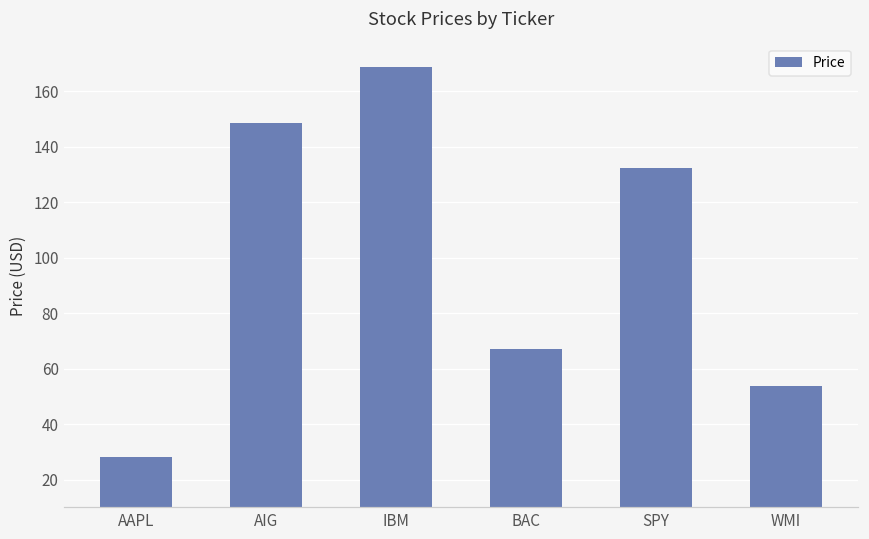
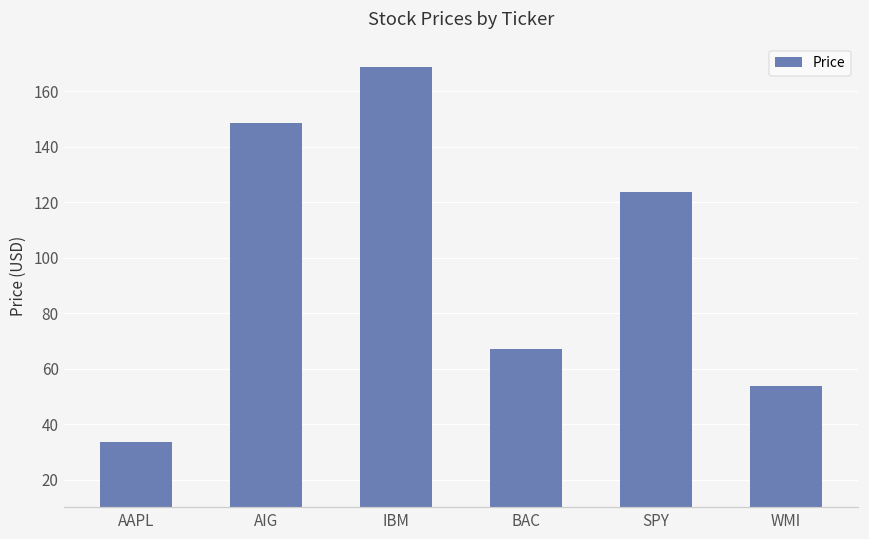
AAPL: 28 -> 34
SPY: 132 -> 124
